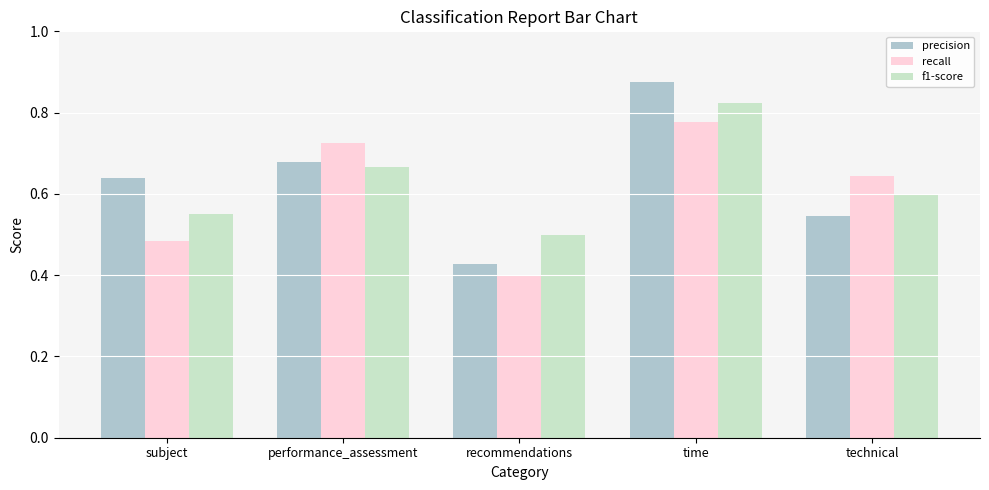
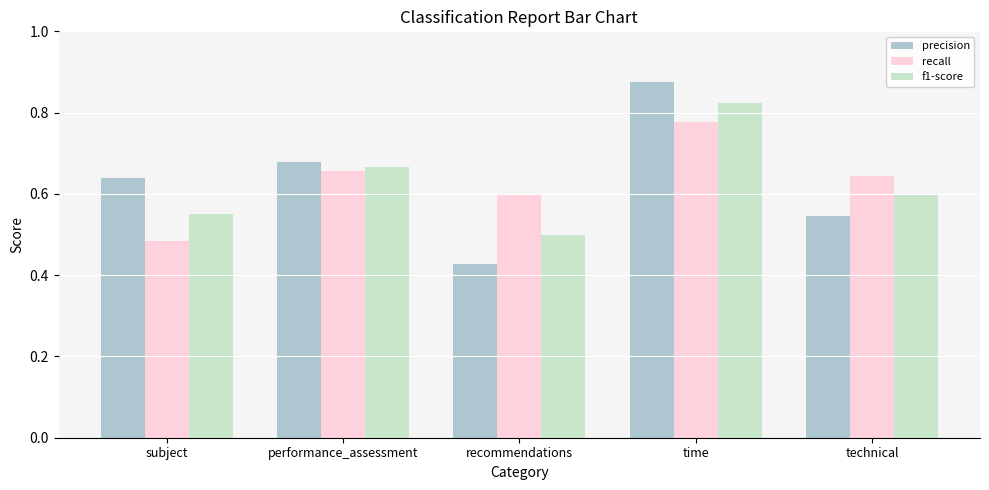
recall, performance_assessment: 0.73 -> 0.66
recall, recommendations: 0.4 -> 0.6
